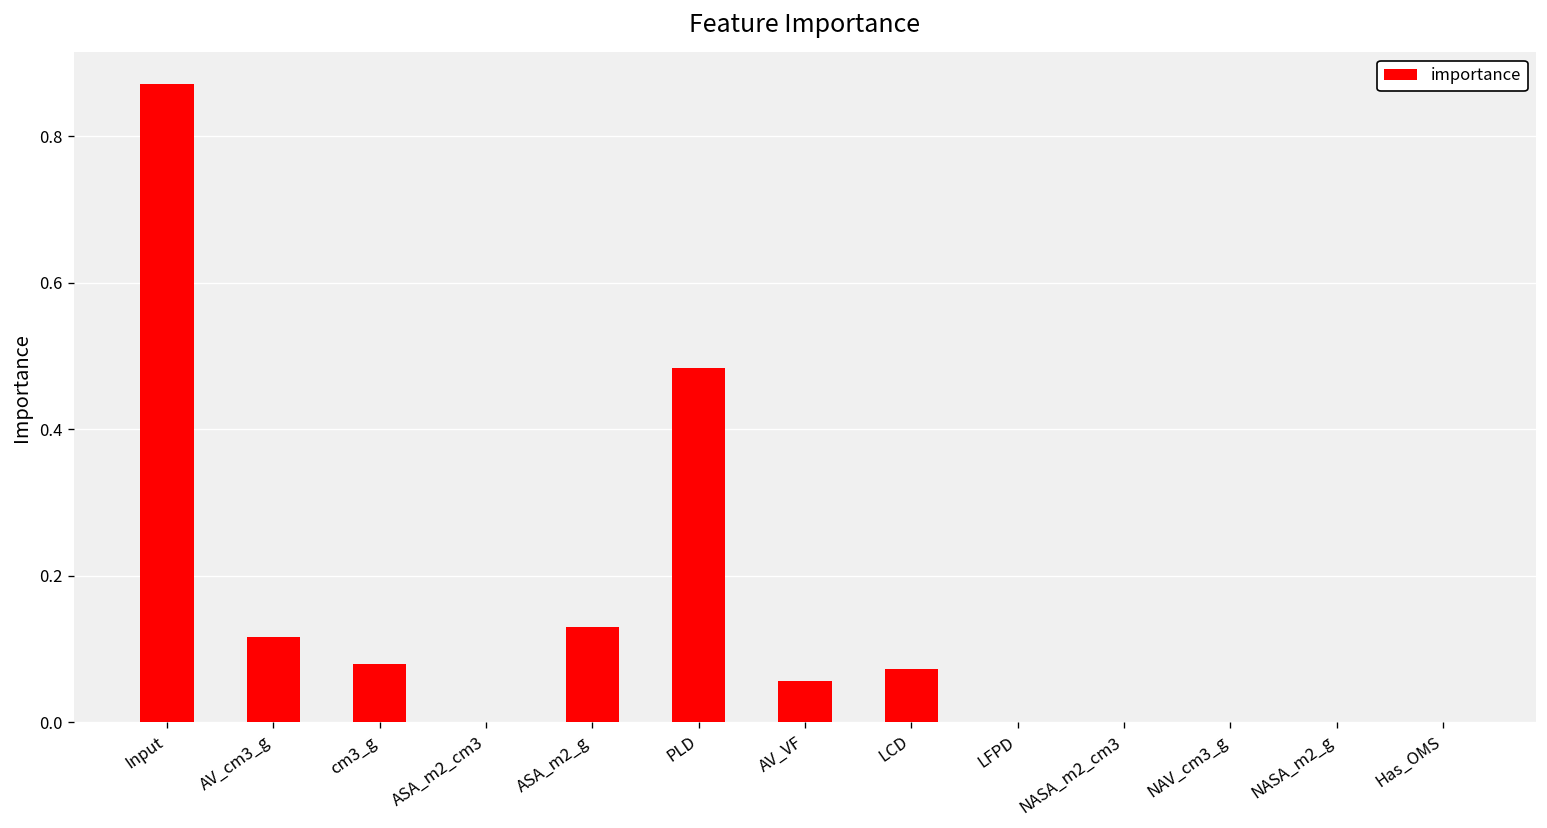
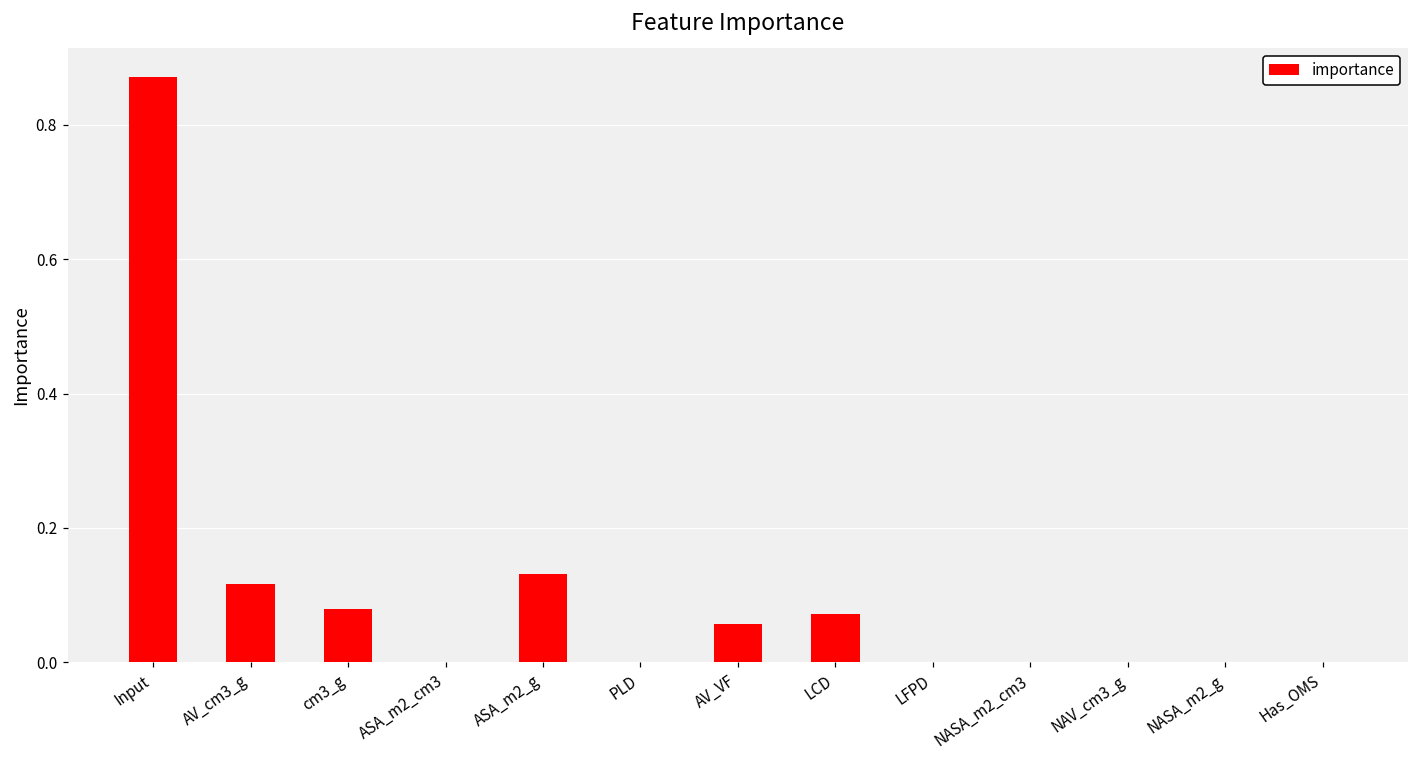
PLD: 0.48 -> 0.00
